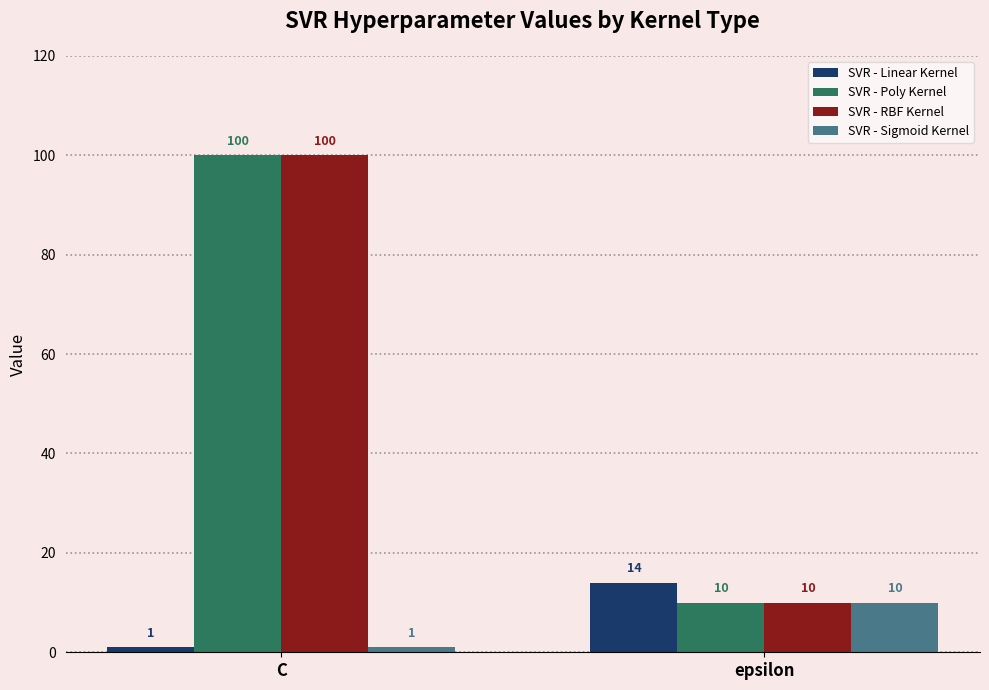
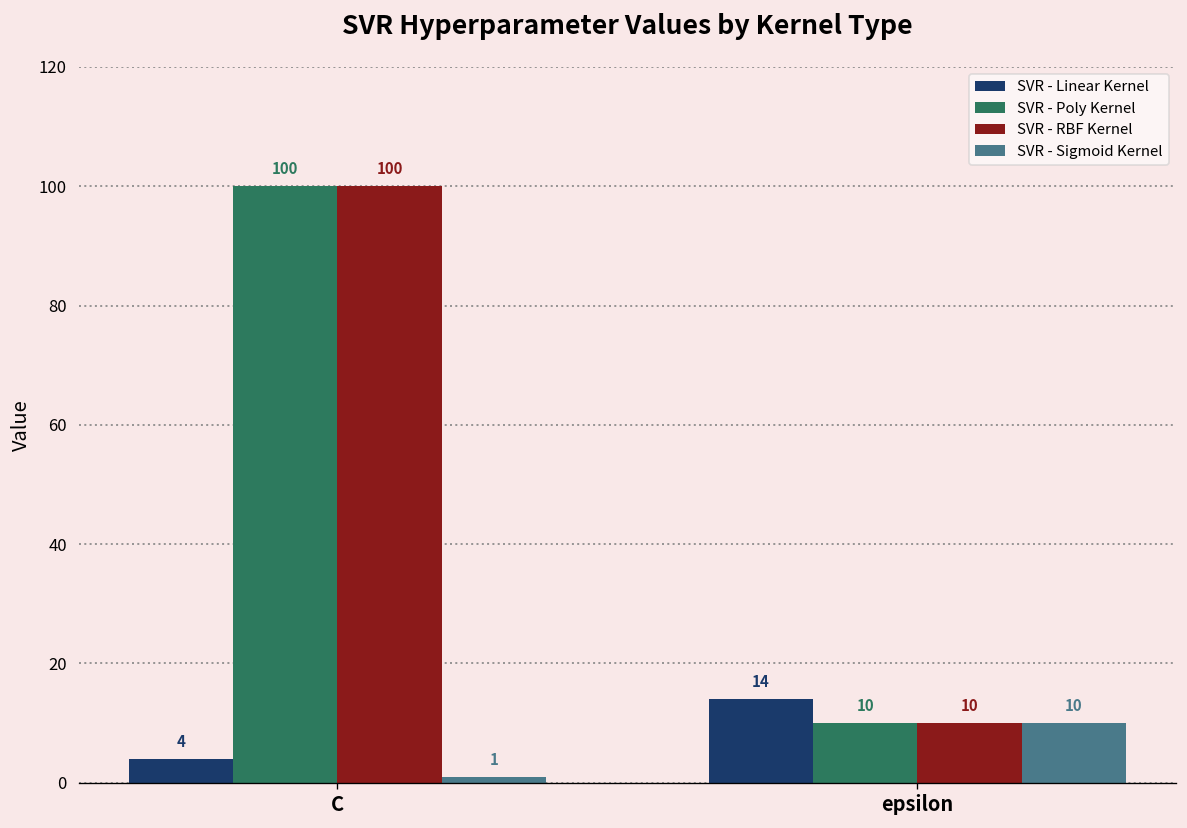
SVR - Linear Kernel, C: 1 -> 4
